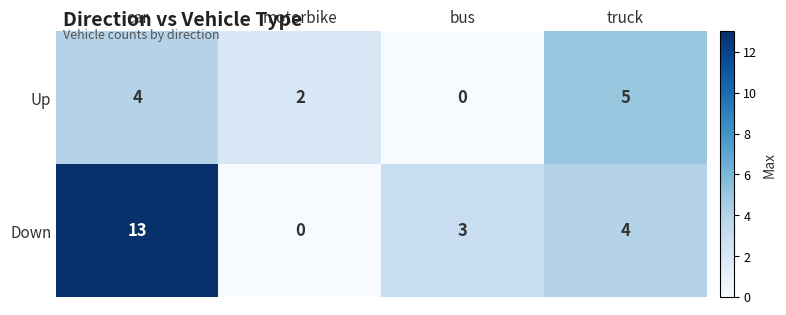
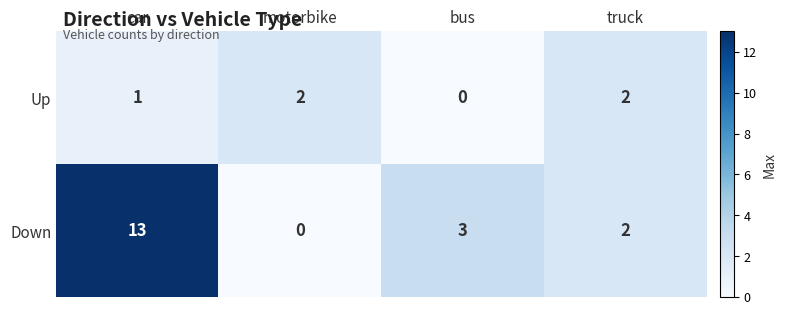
Up, car: 4 -> 1
Up, truck: 5 -> 2
Down, truck: 4 -> 2
